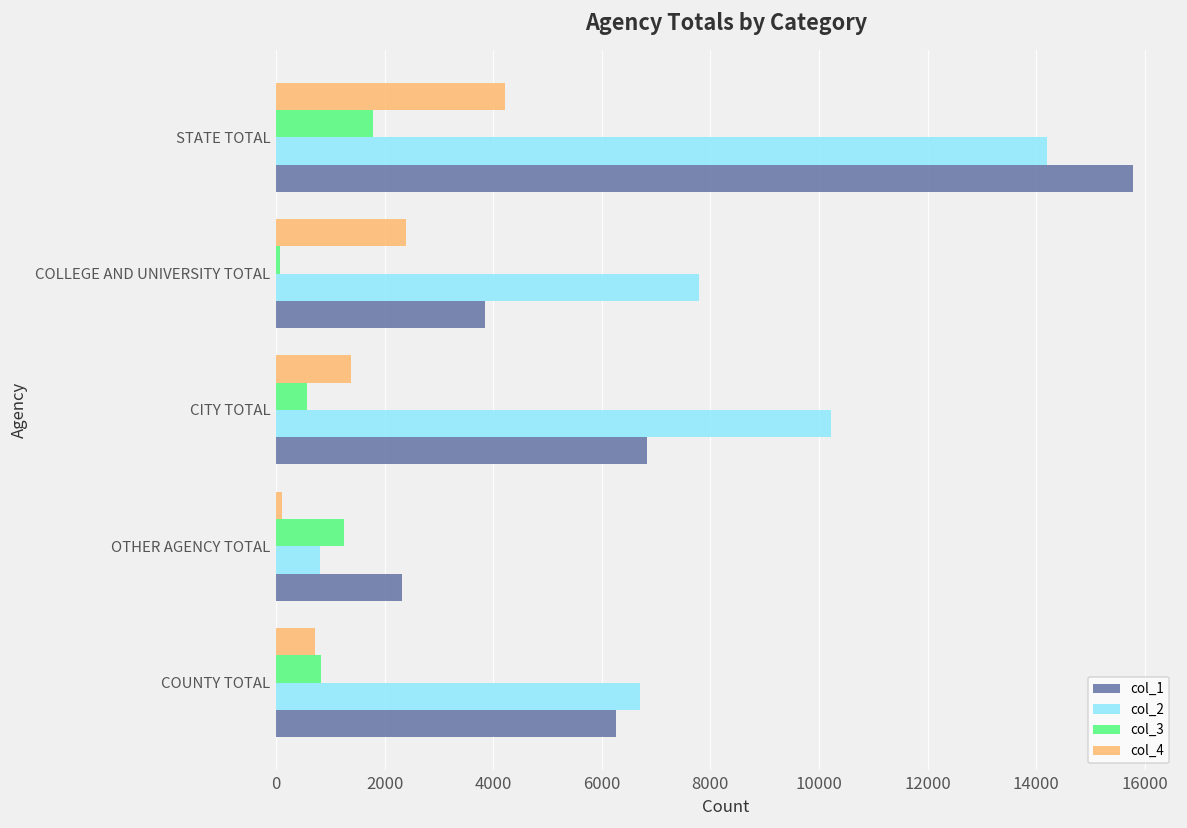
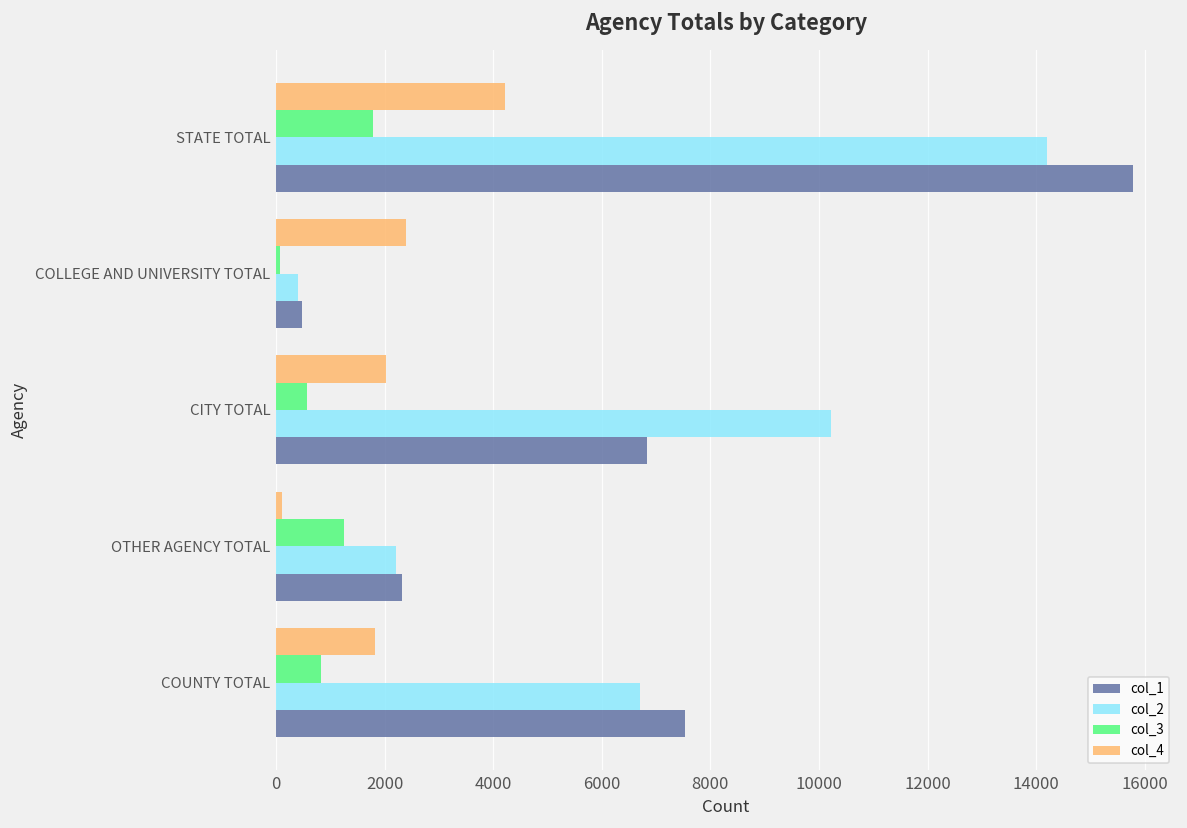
col_2, COLLEGE AND UNIVERSITY TOTAL: 7800 -> 400
col_1, COLLEGE AND UNIVERSITY TOTAL: 3900 -> 500
col_4, CITY TOTAL: 1400 -> 2000
col_2, OTHER AGENCY TOTAL: 800 -> 2200
col_4, COUNTY TOTAL: 700 -> 1800
col_1, COUNTY TOTAL: 6300 -> 7500
